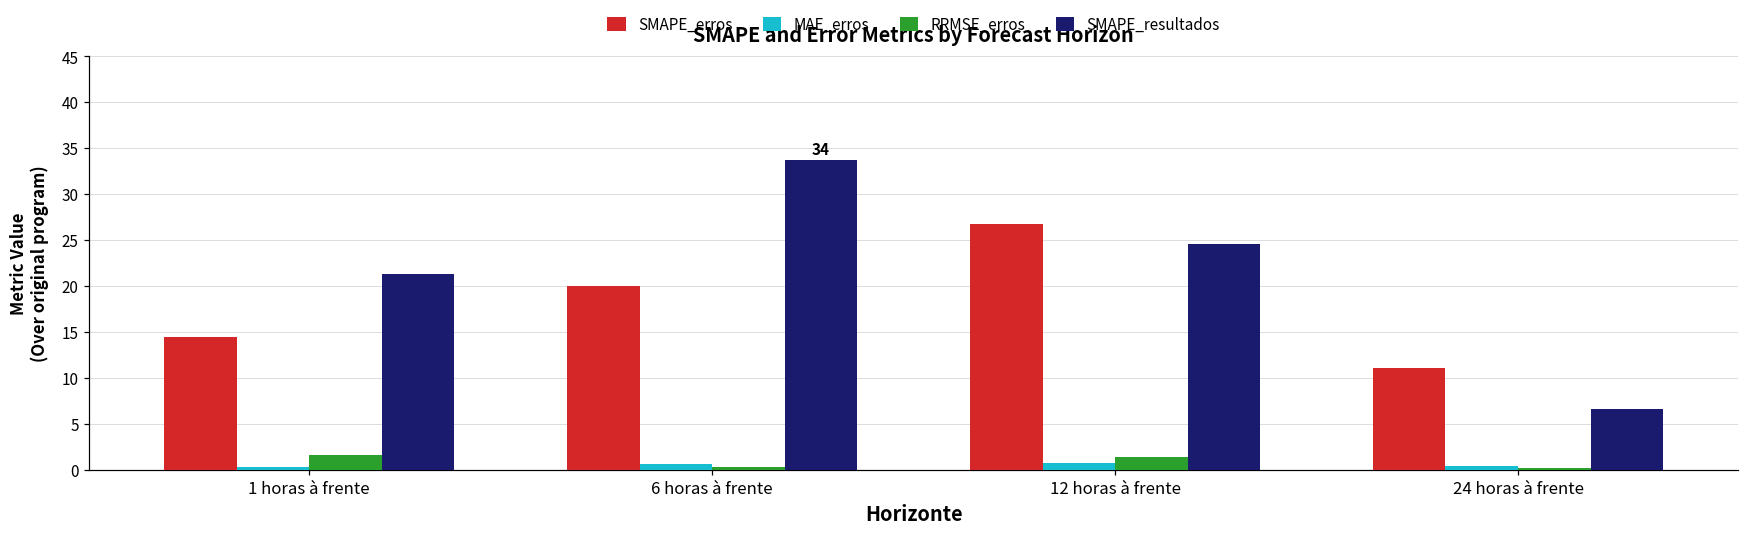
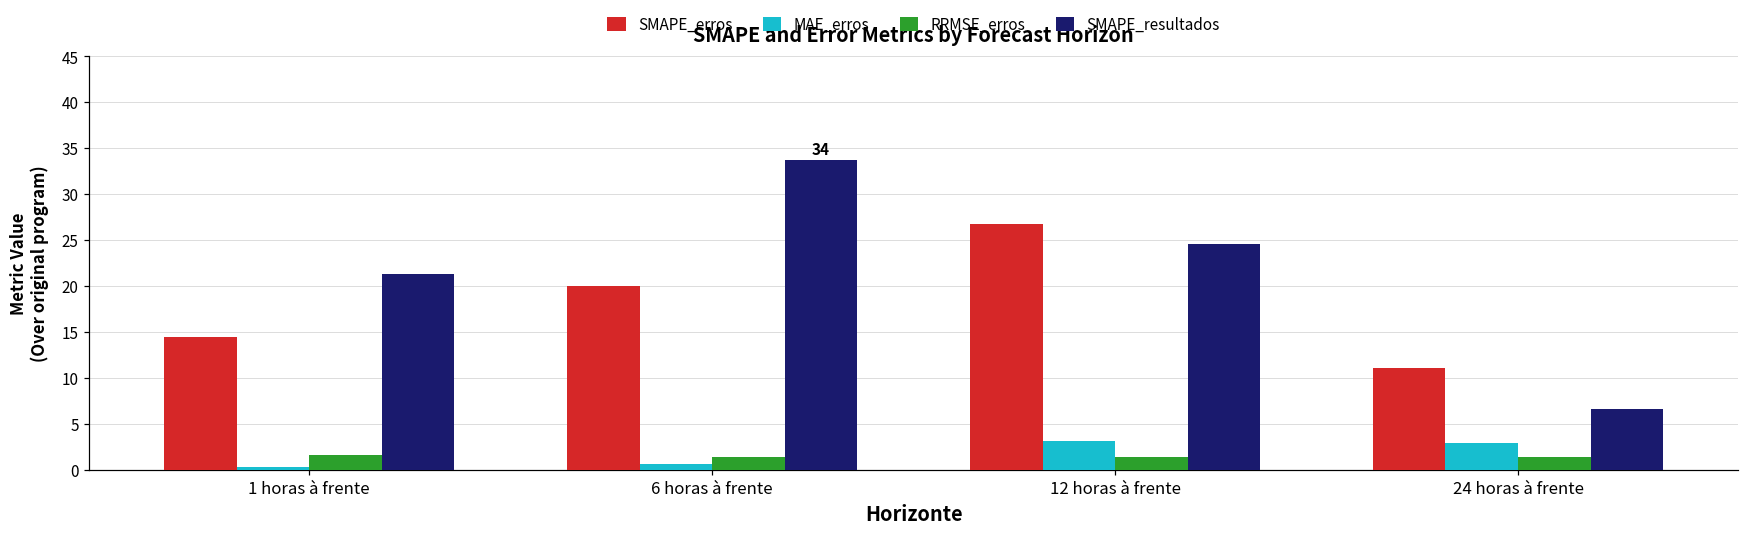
RRMSE_erros, 6 horas à frente: 0 -> 1
MAE_erros, 12 horas à frente: 1 -> 3
MAE_erros, 24 horas à frente: 0 -> 3
RRMSE_erros, 24 horas à frente: 0 -> 1
